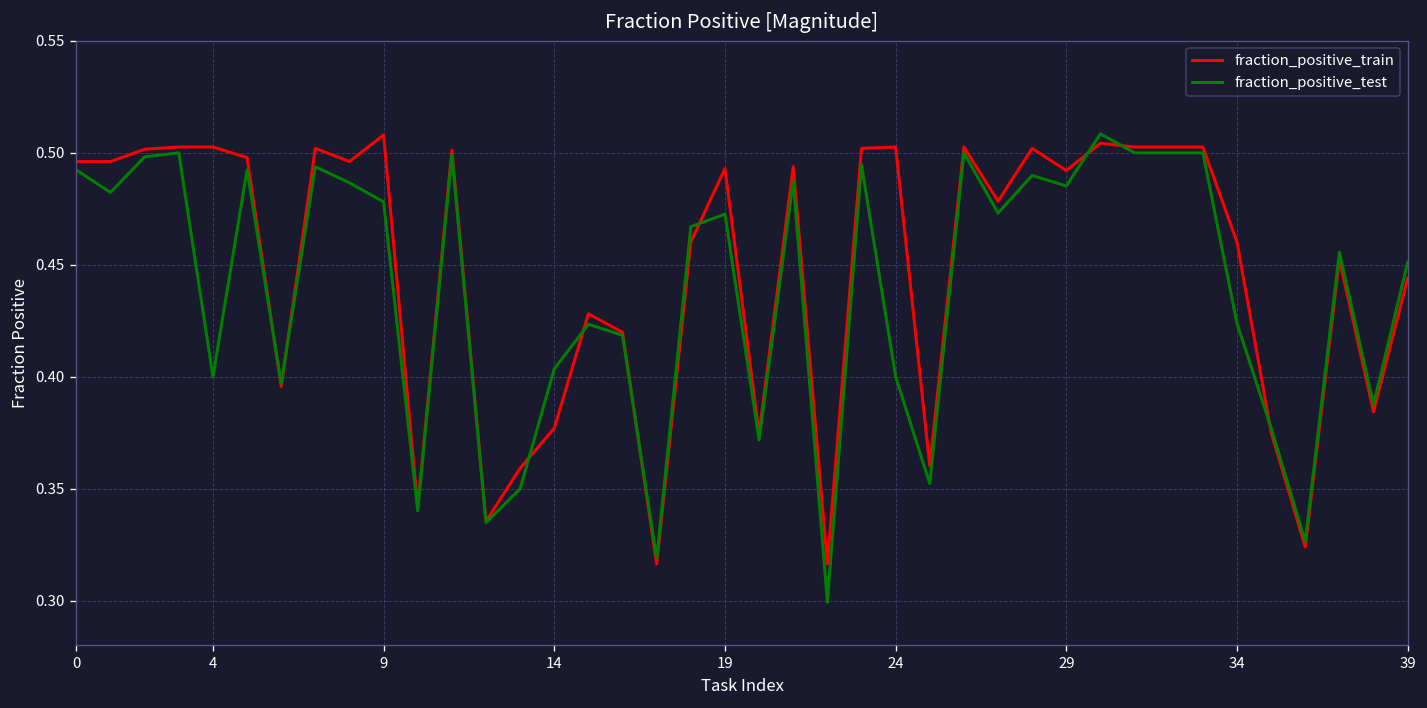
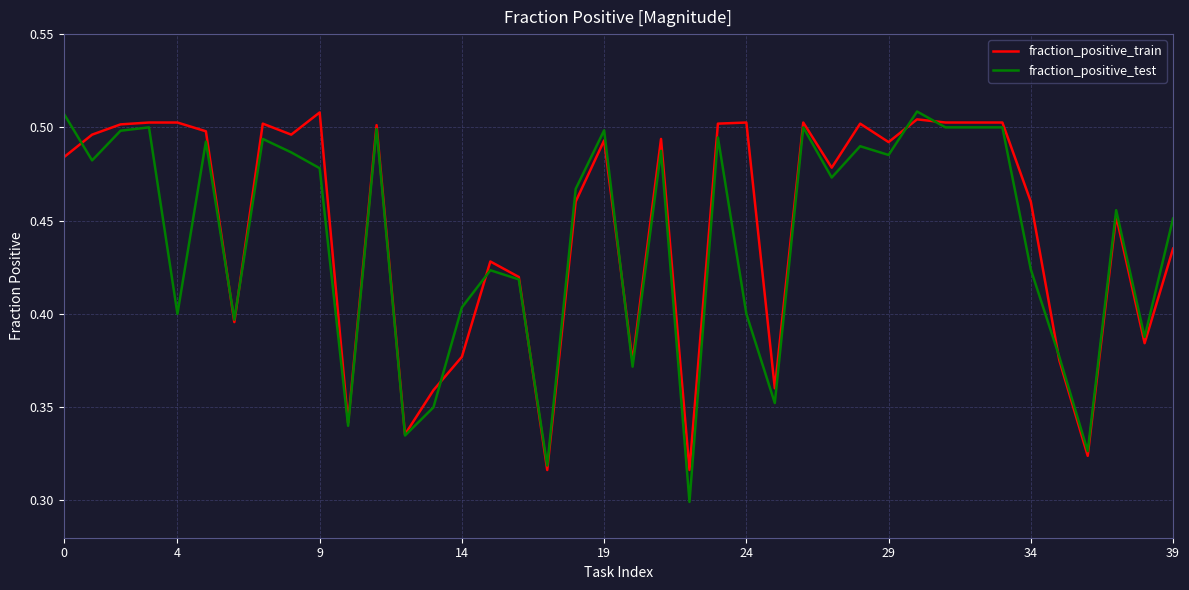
fraction_positive_train, 0: 0.496 -> 0.484
fraction_positive_test, 0: 0.492 -> 0.508
fraction_positive_test, 19: 0.473 -> 0.498
fraction_positive_train, 39: 0.444 -> 0.435
